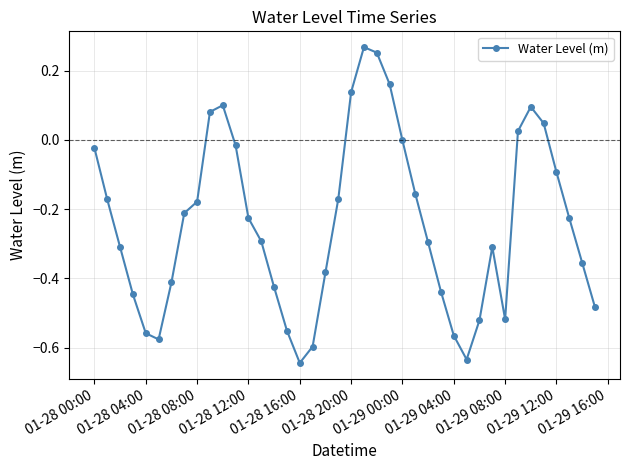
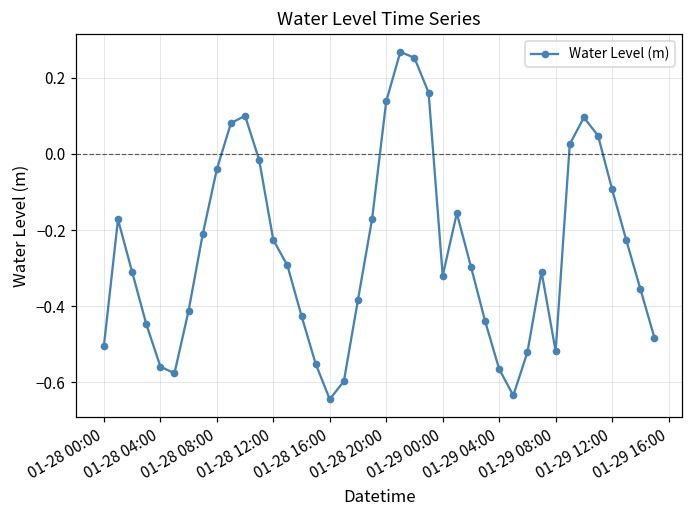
01-28 00:00: -0.02 -> -0.51
01-28 08:00: -0.18 -> -0.04
01-29 00:00: 0.00 -> -0.32
